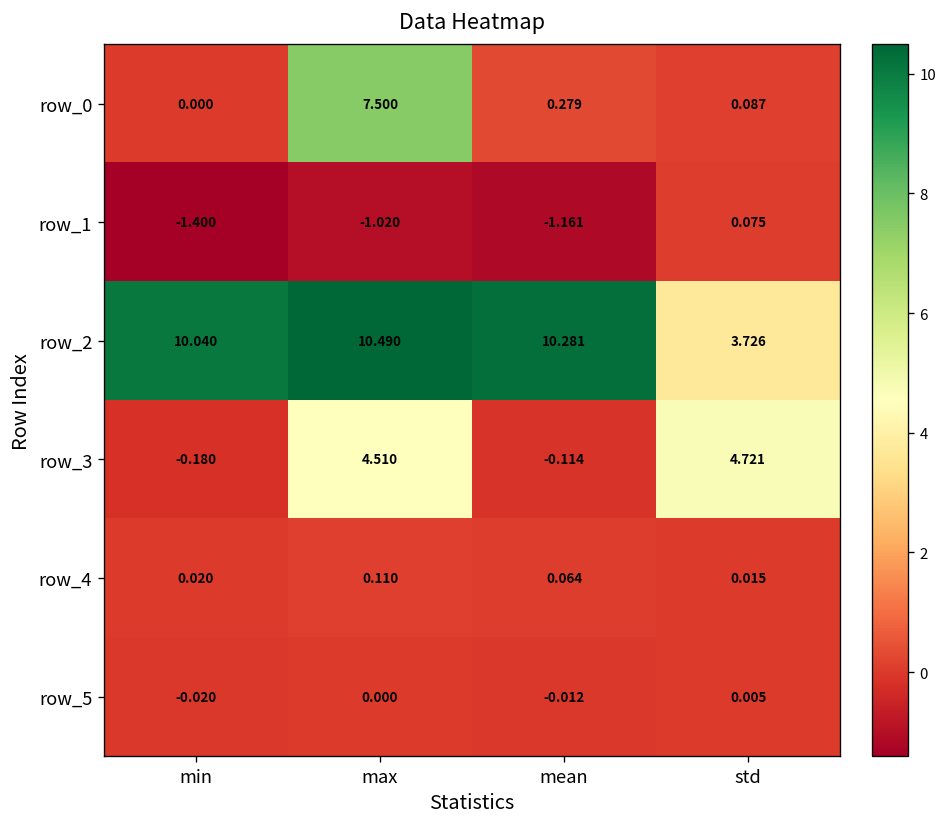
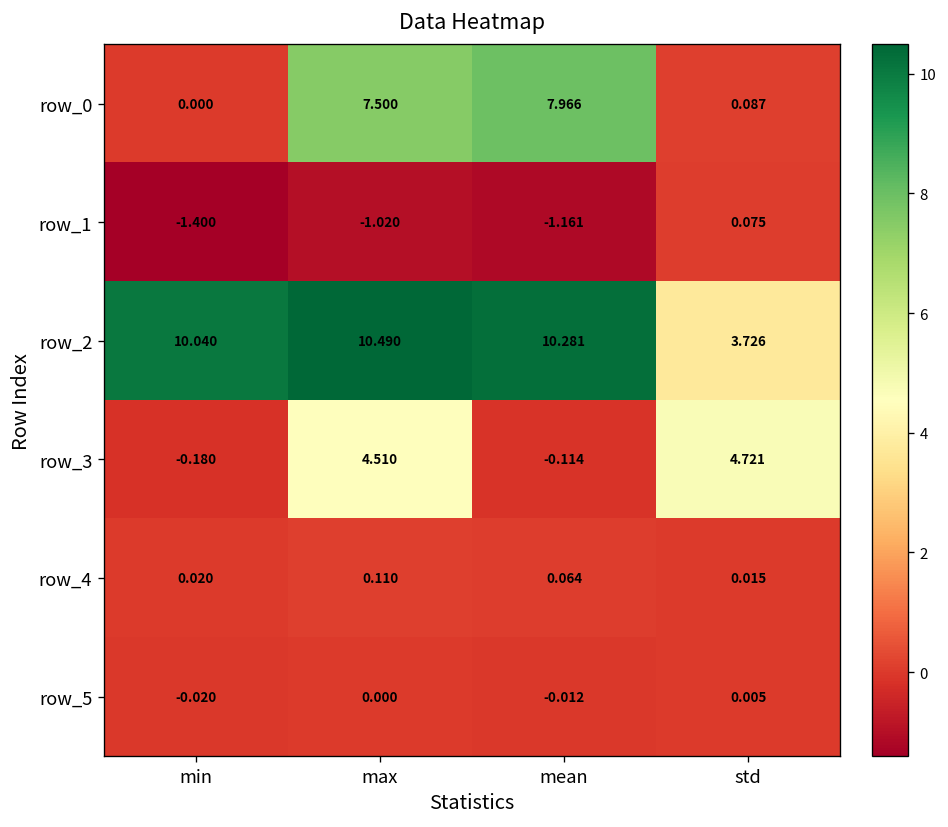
row_0, mean: 0.279 -> 7.966
